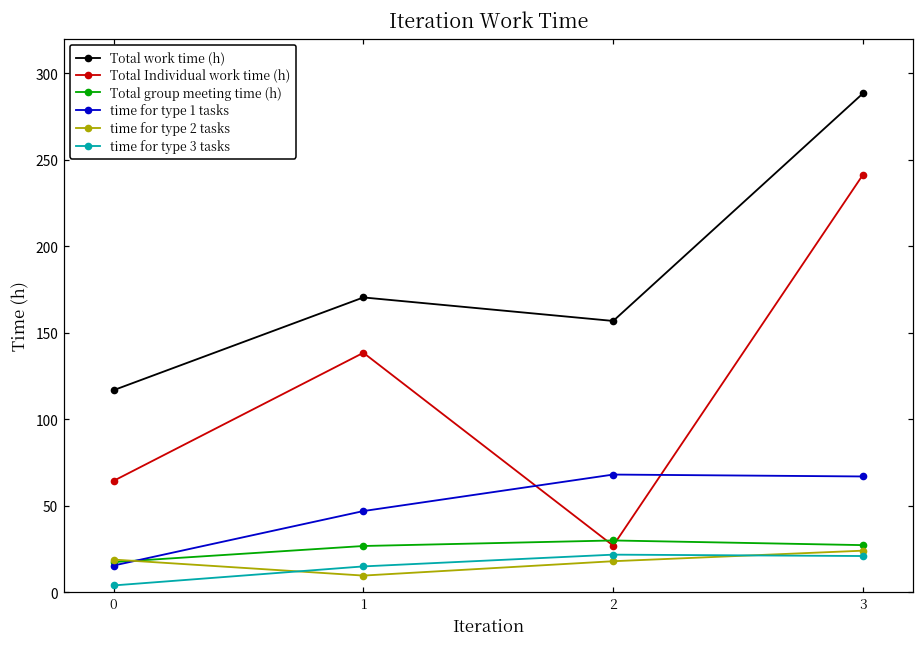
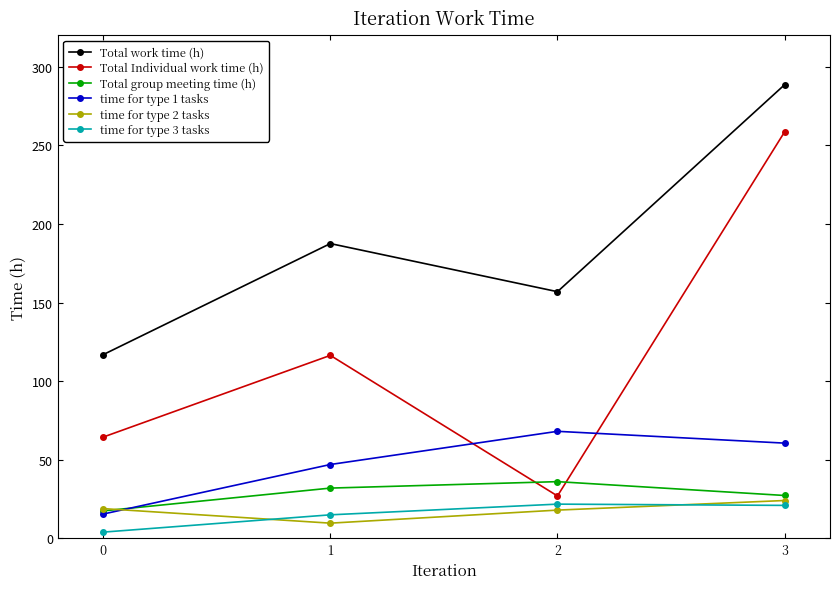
Total work time (h), 1: 171 -> 188
Total Individual work time (h), 1: 139 -> 116
Total group meeting time (h), 1: 27 -> 32
Total group meeting time (h), 2: 30 -> 36
Total Individual work time (h), 3: 242 -> 259
time for type 1 tasks, 3: 67 -> 61
